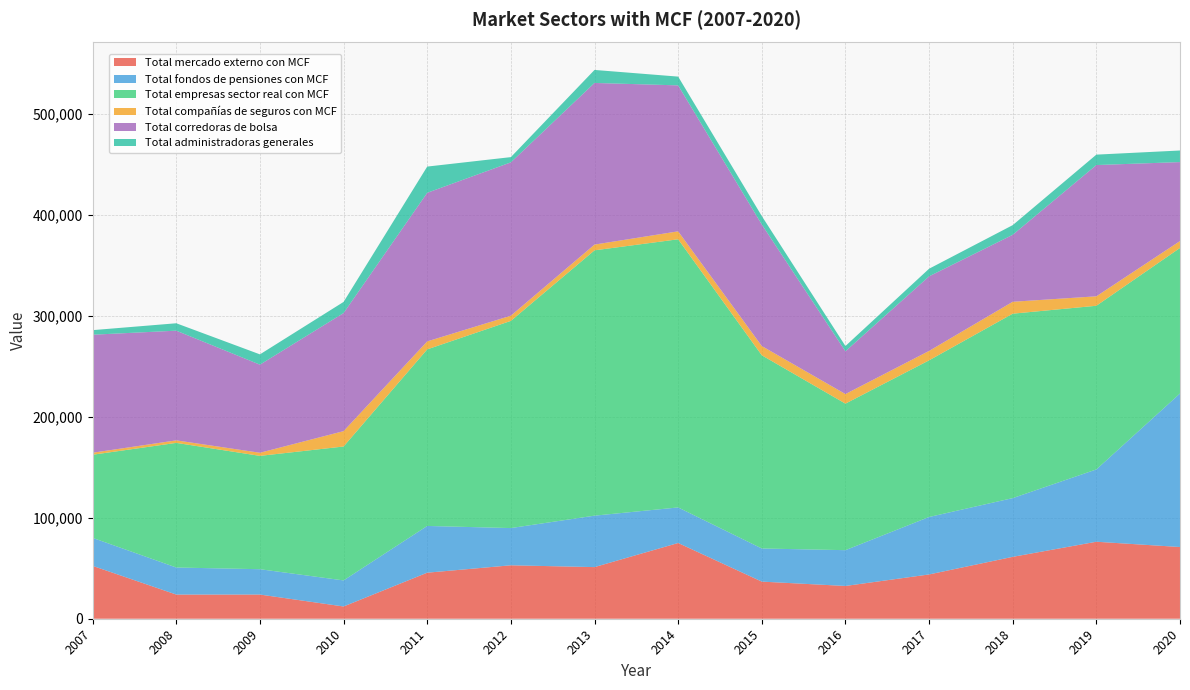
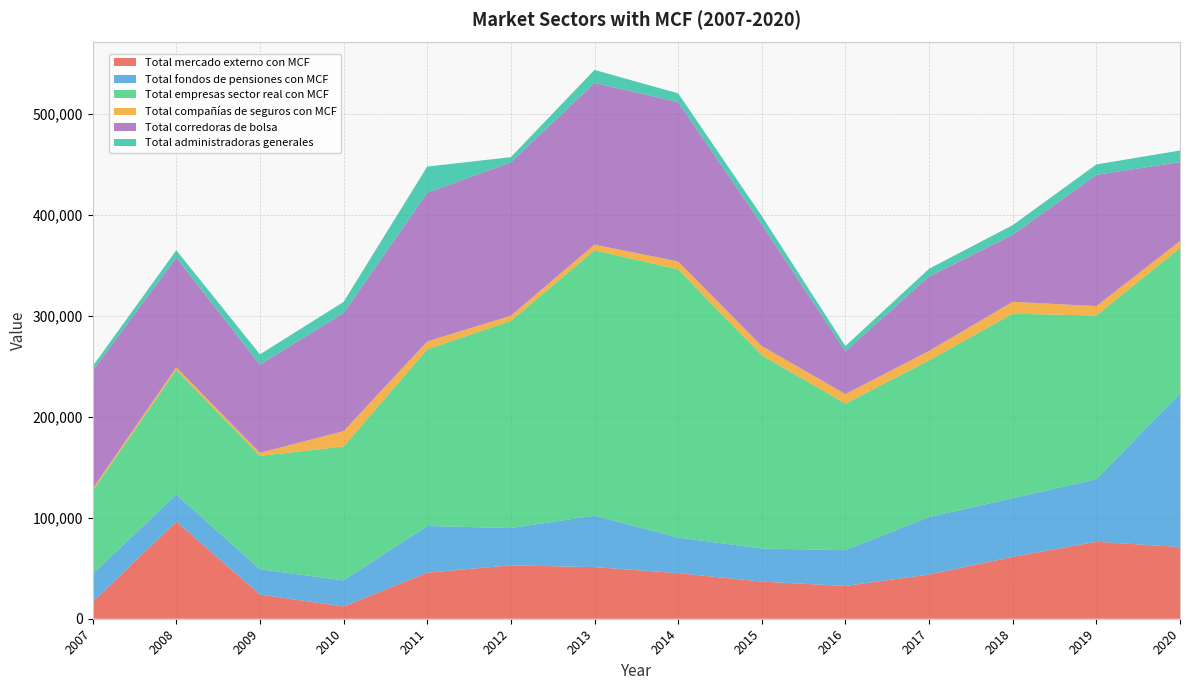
Total mercado externo con MCF, 2007: 52,000 -> 17,000
Total mercado externo con MCF, 2008: 24,000 -> 96,000
Total mercado externo con MCF, 2014: 75,000 -> 45,000
Total corredoras de bolsa, 2014: 145,000 -> 158,000
Total fondos de pensiones con MCF, 2019: 72,000 -> 62,000
